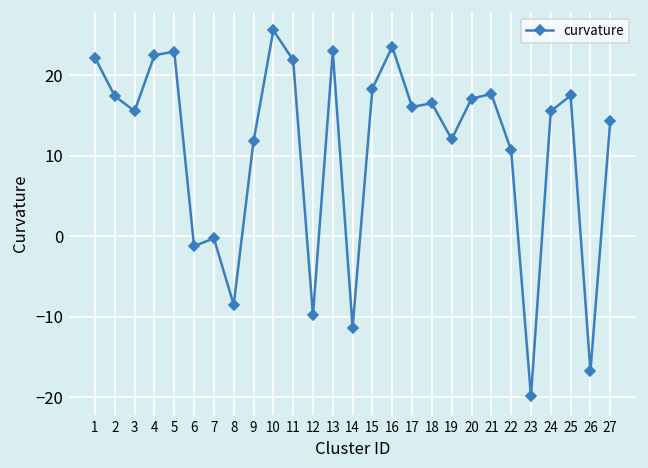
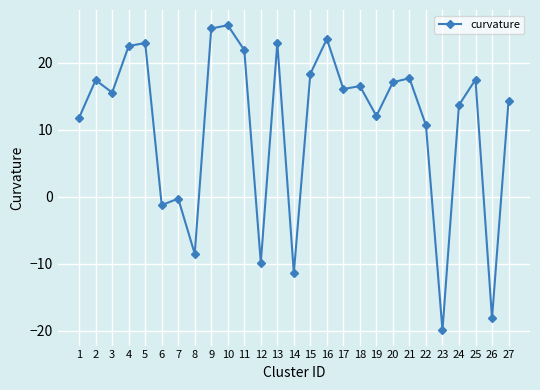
1: 22 -> 12
9: 12 -> 25
24: 16 -> 14
26: -17 -> -18
